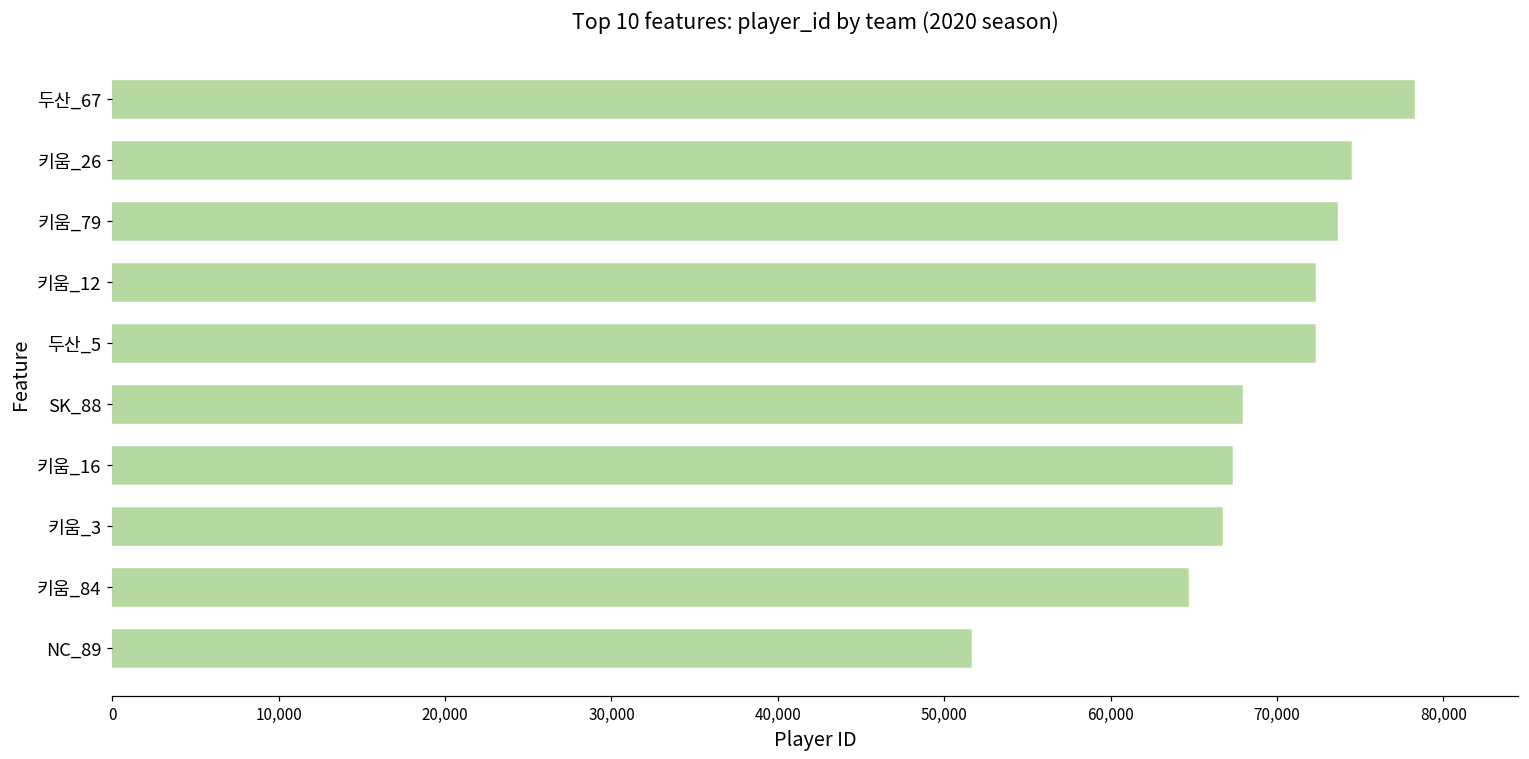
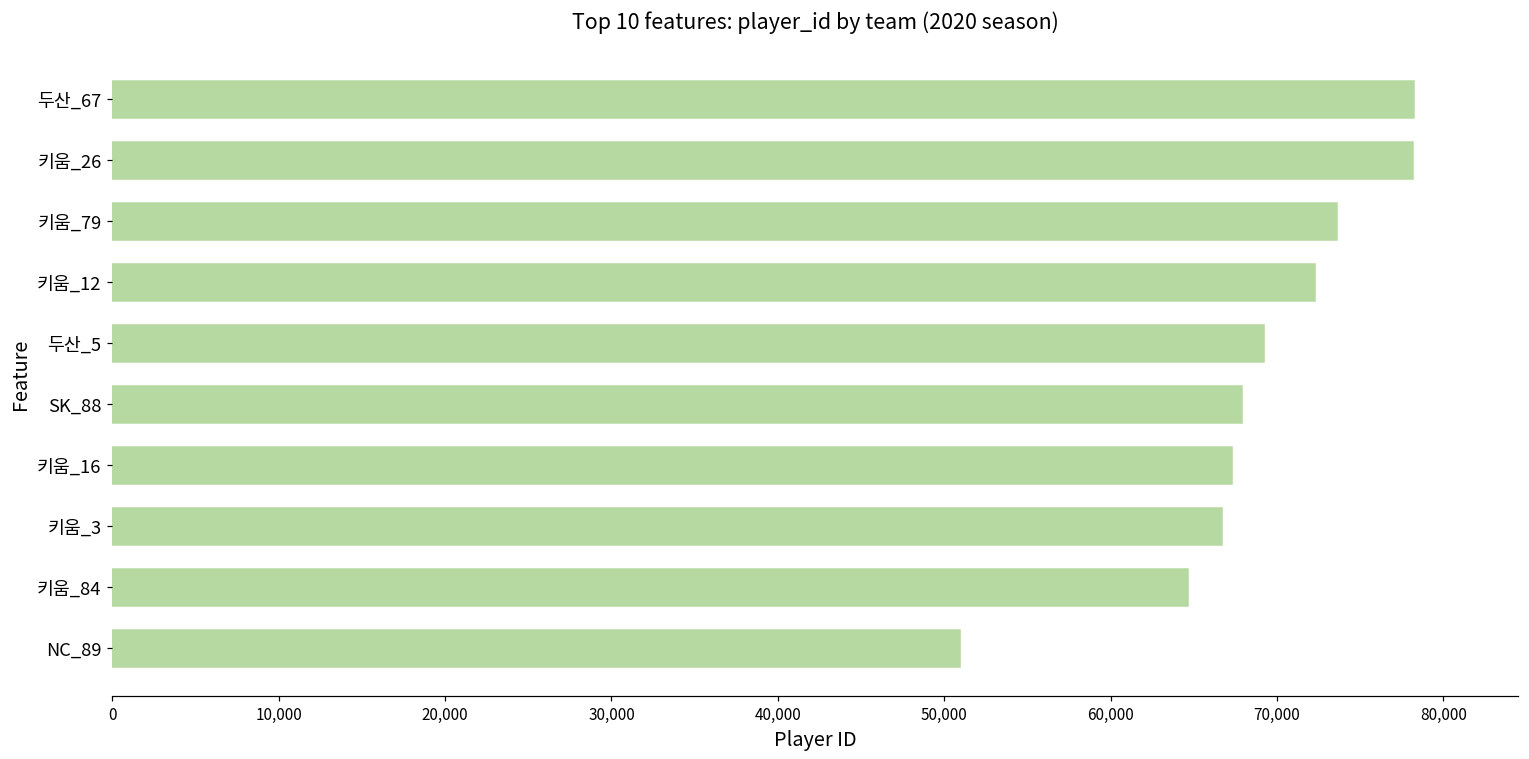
키움_26: 74,400 -> 78,200
두산_5: 72,300 -> 69,200
NC_89: 51,600 -> 50,900
